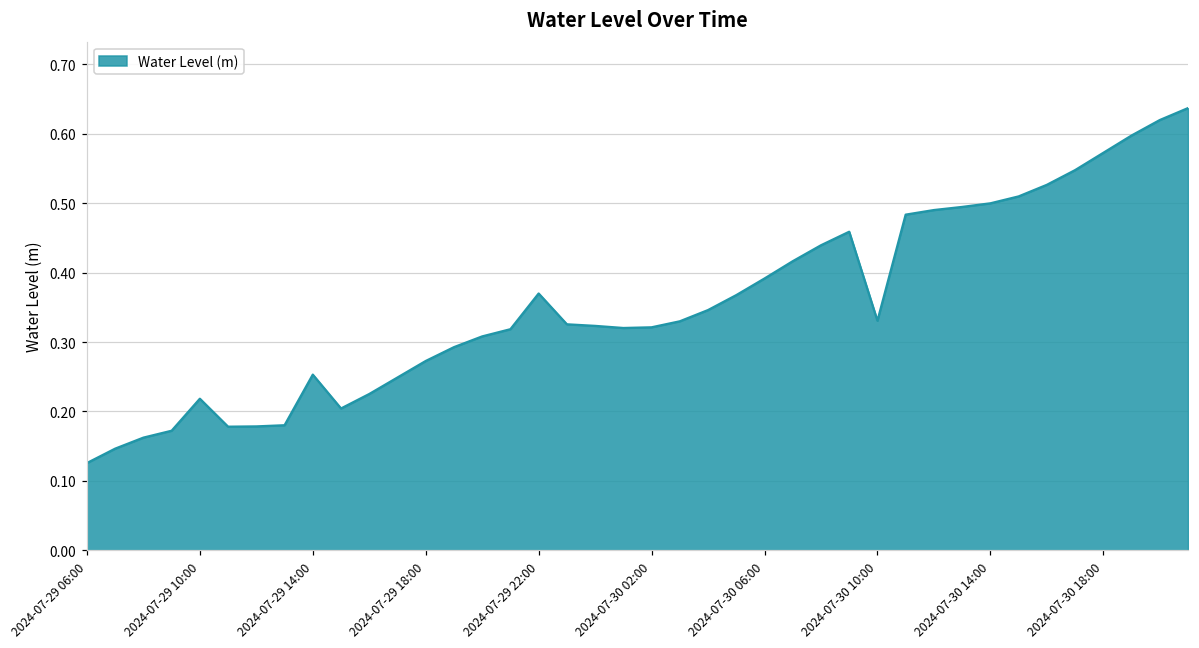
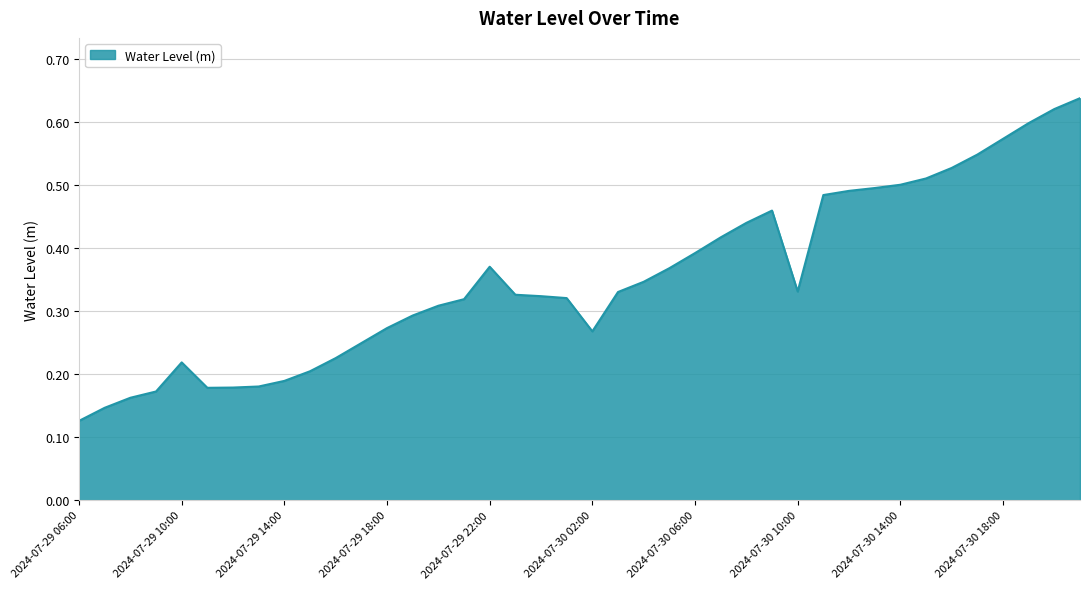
2024-07-29 14:00: 0.25 -> 0.19
2024-07-30 02:00: 0.32 -> 0.27
